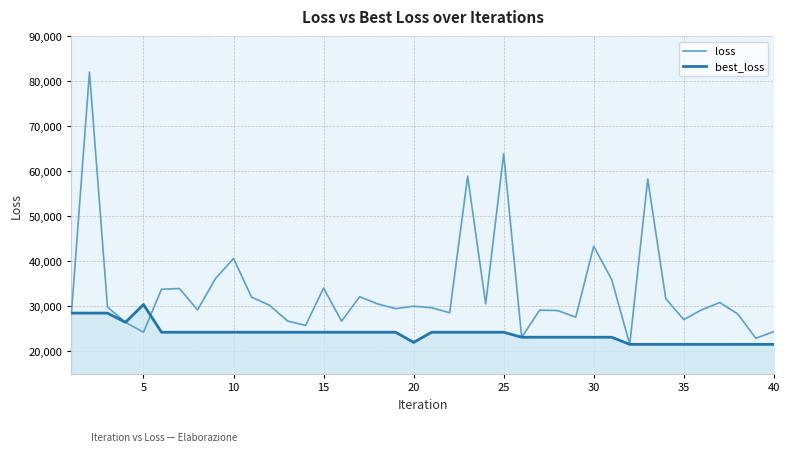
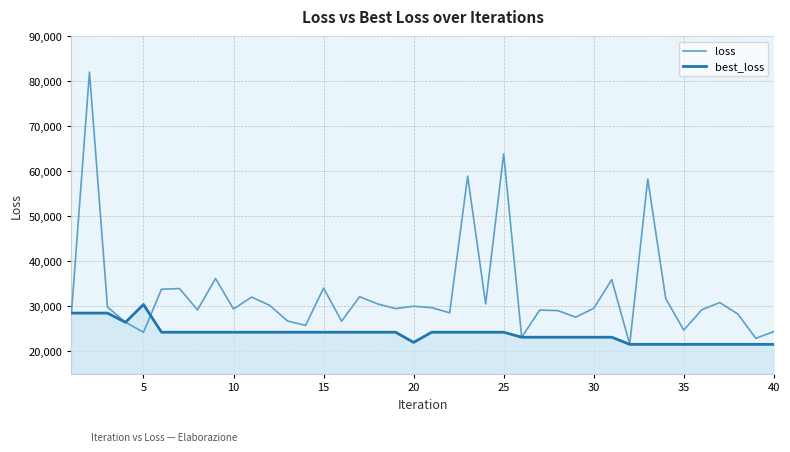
loss, 10: 41,000 -> 29,000
loss, 30: 43,000 -> 30,000
loss, 35: 27,000 -> 25,000
